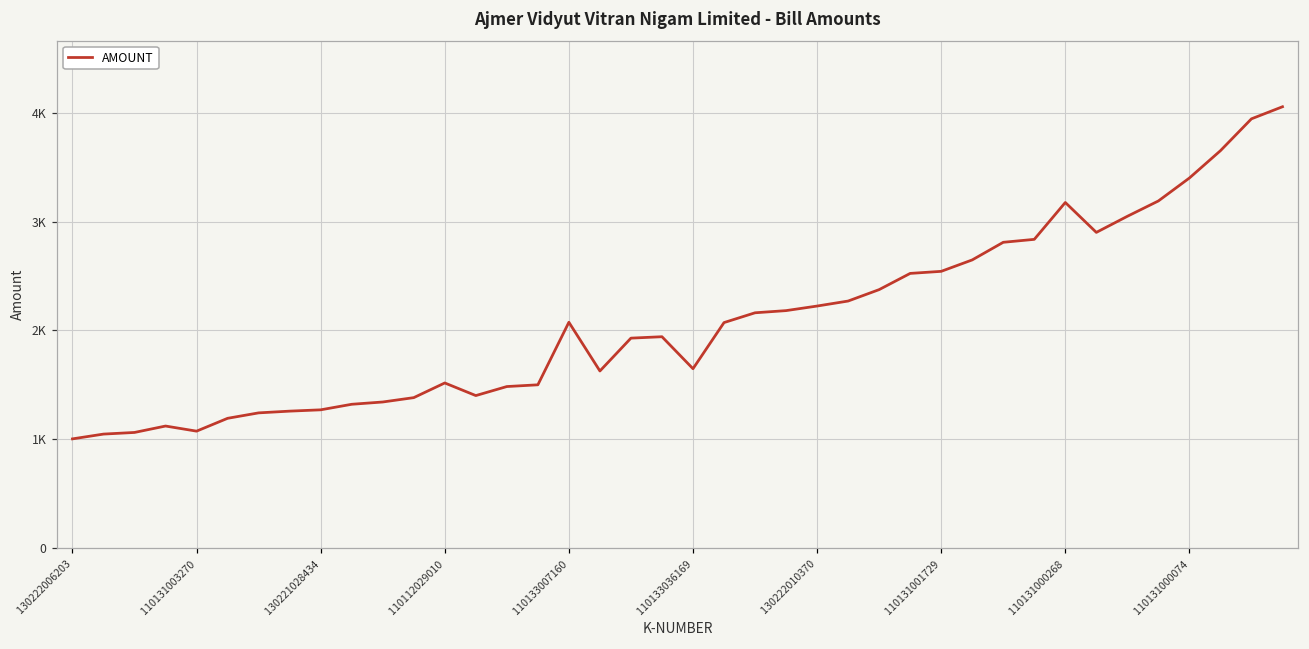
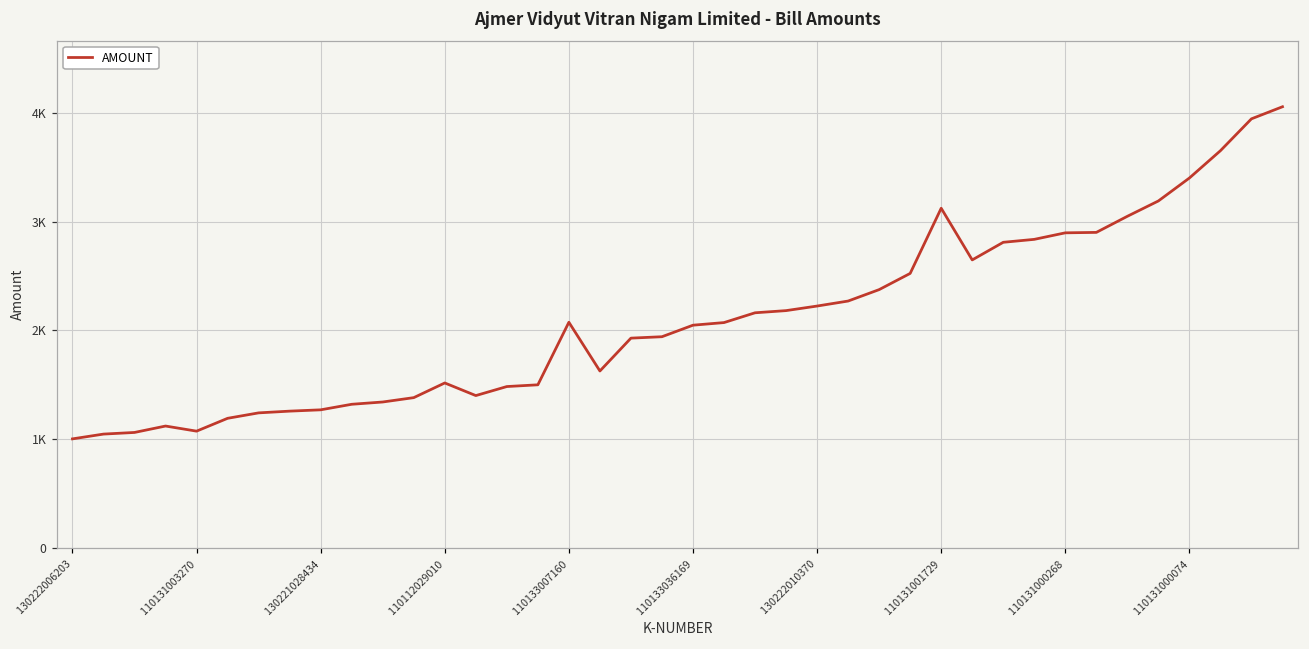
110133036169: 1600 -> 2000
110131001729: 2500 -> 3100
110131000268: 3200 -> 2900
